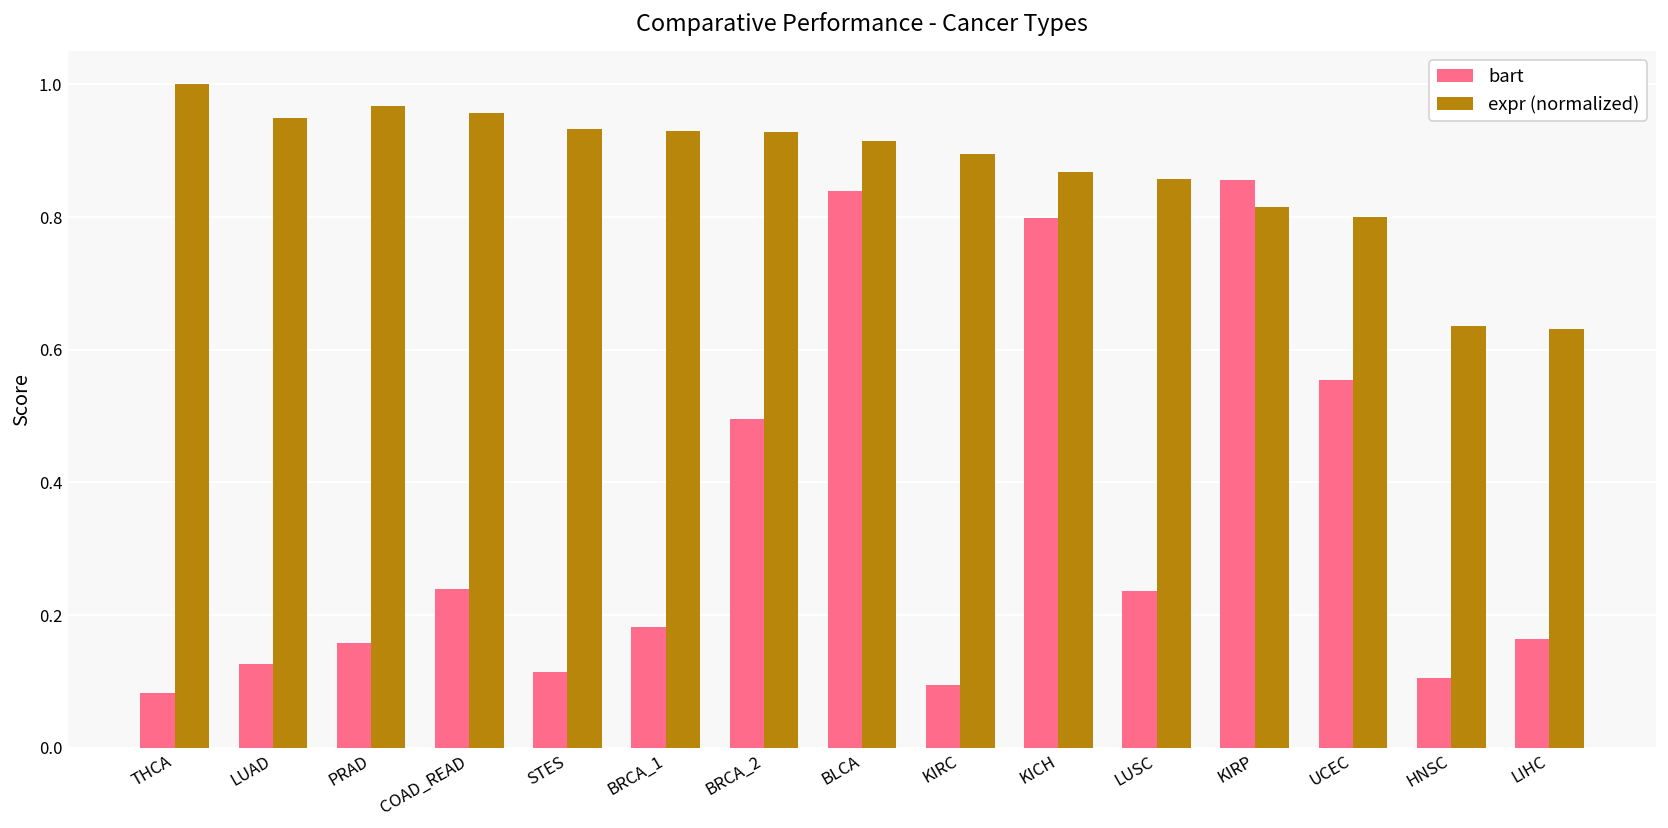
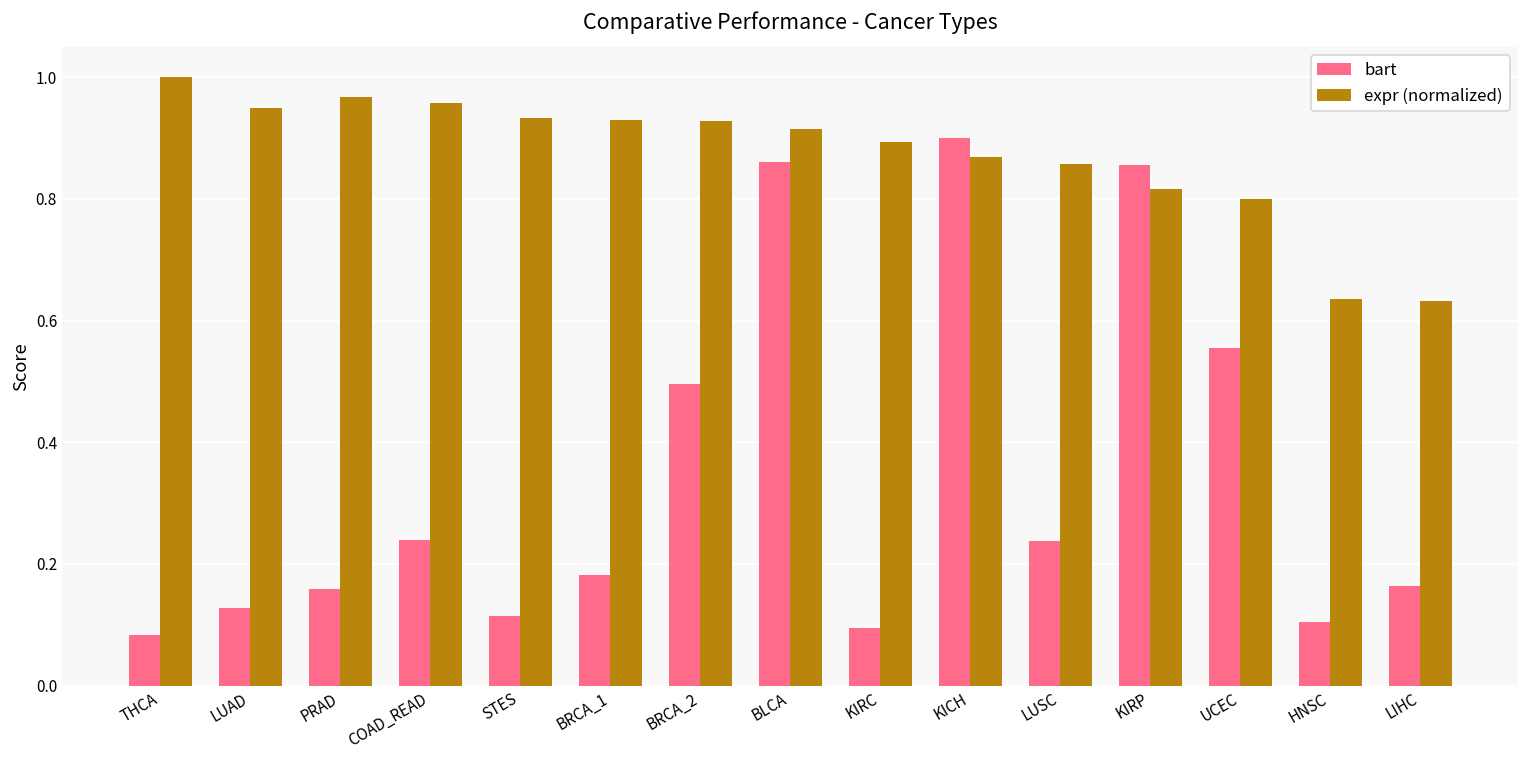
bart, BLCA: 0.84 -> 0.86
bart, KICH: 0.80 -> 0.90
